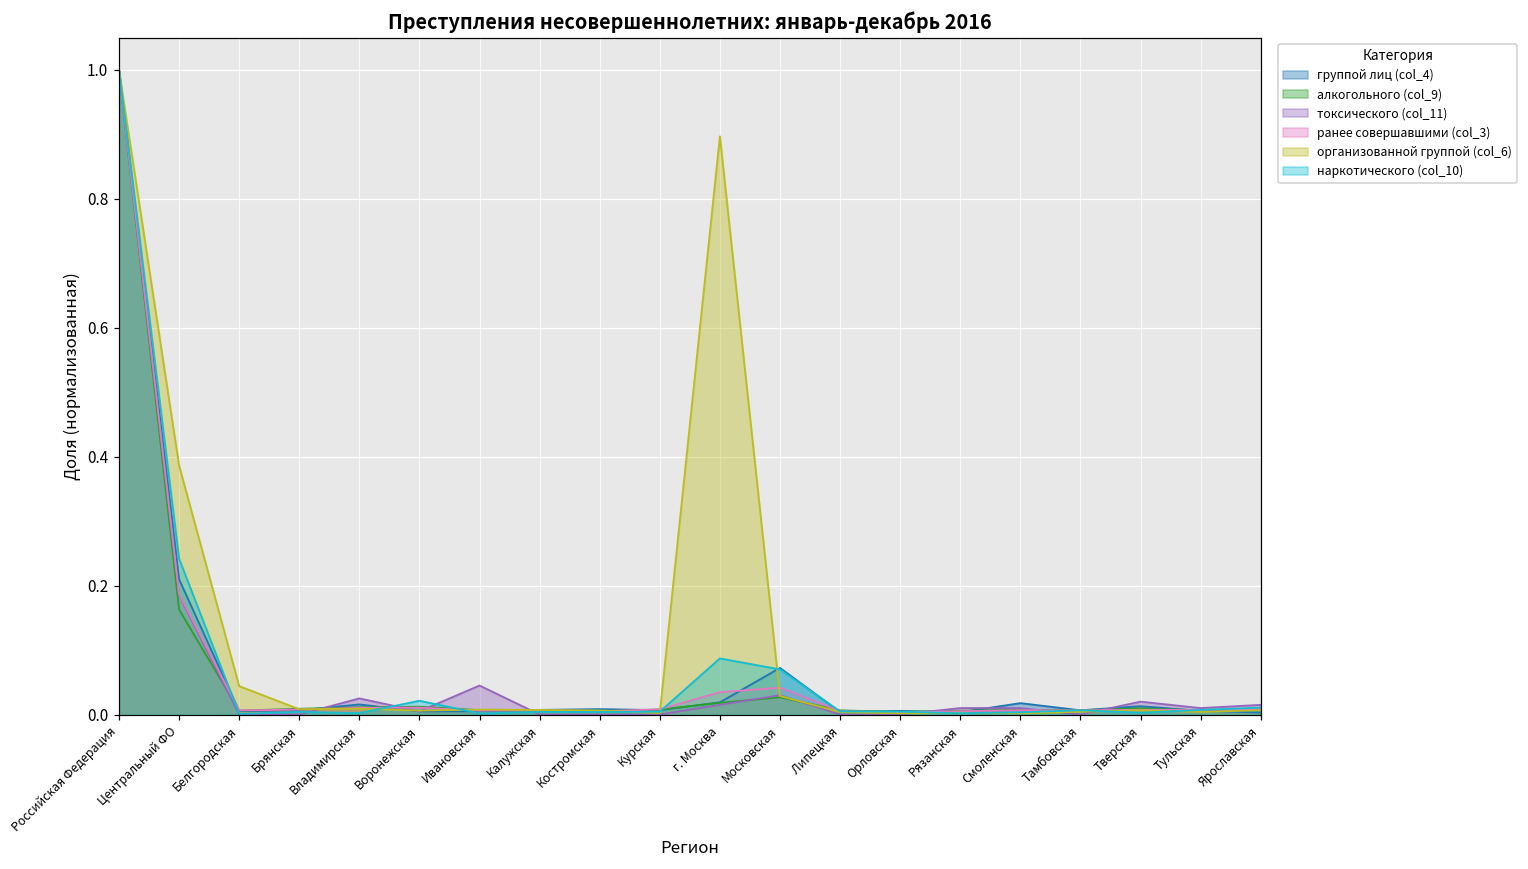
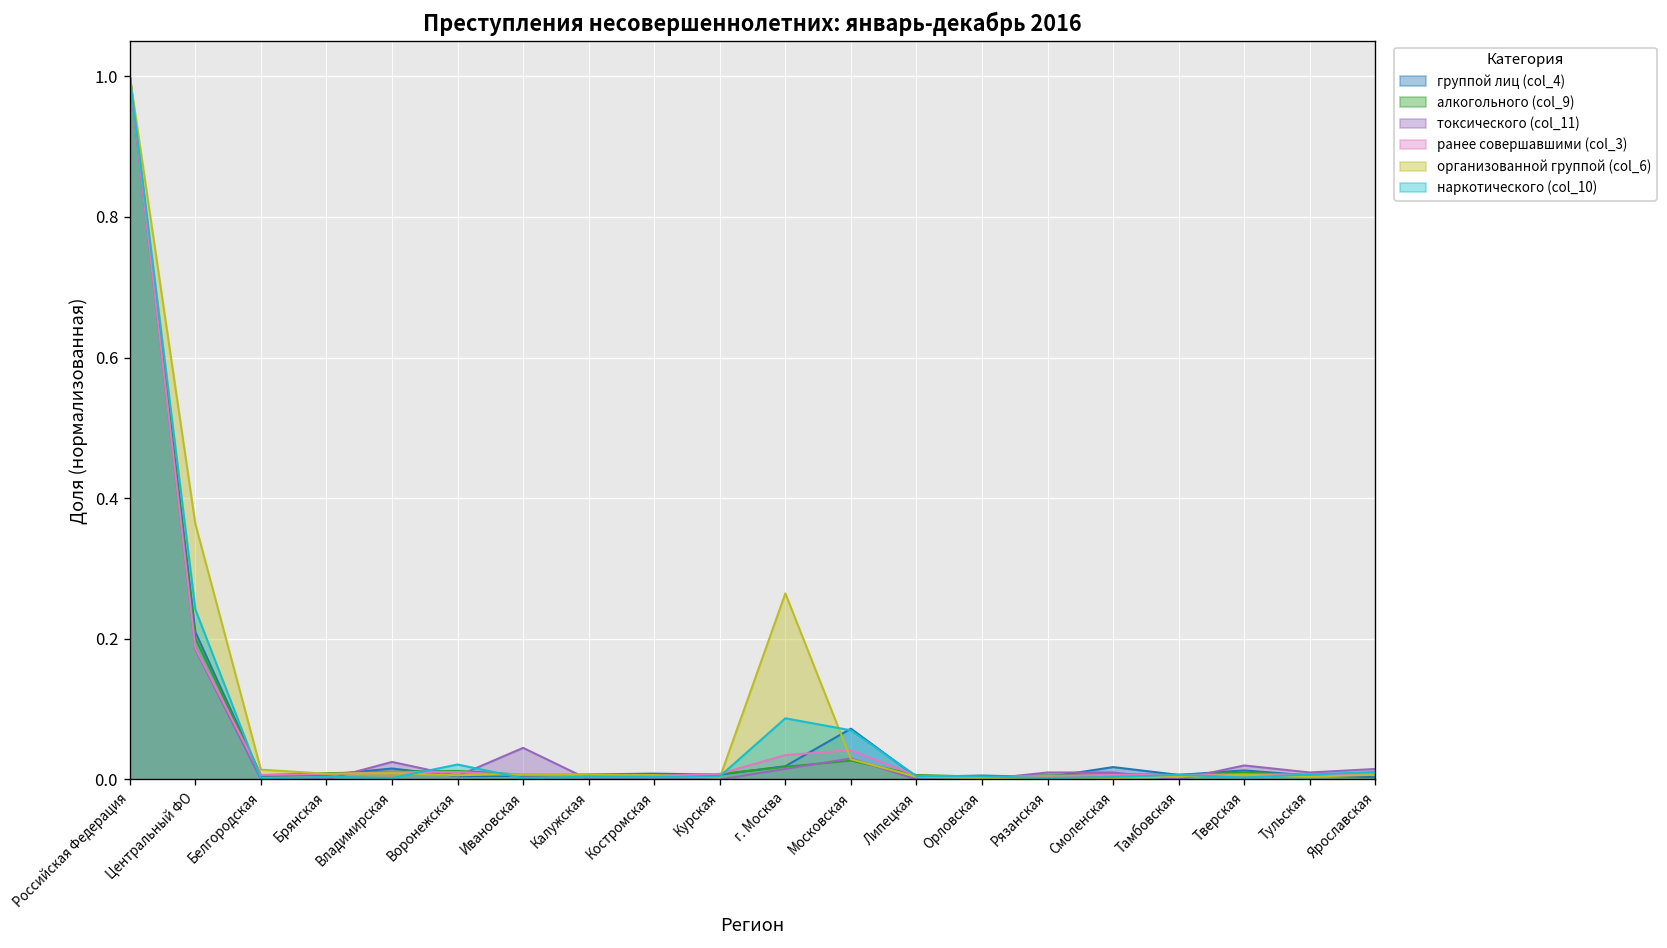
алкогольного (col_9), Центральный ФО: 0.16 -> 0.20
организованной группой (col_6), Центральный ФО: 0.39 -> 0.36
организованной группой (col_6), Белгородская: 0.04 -> 0.01
организованной группой (col_6), г. Москва: 0.90 -> 0.26
